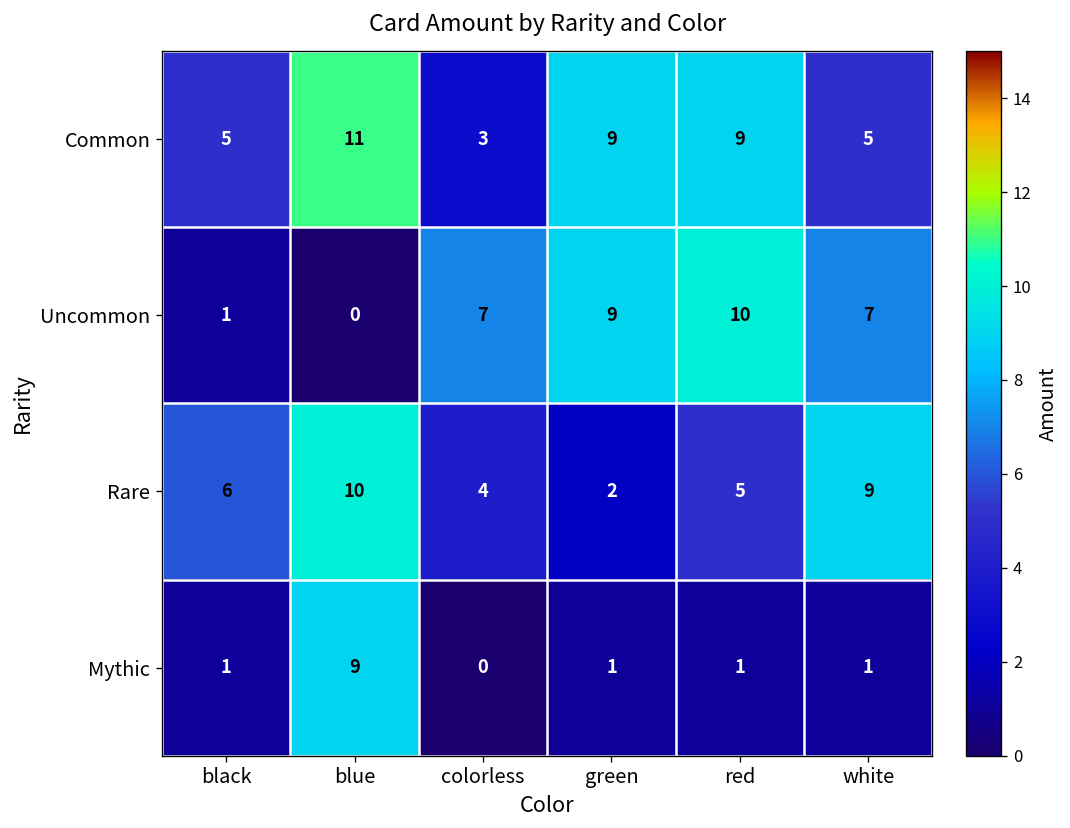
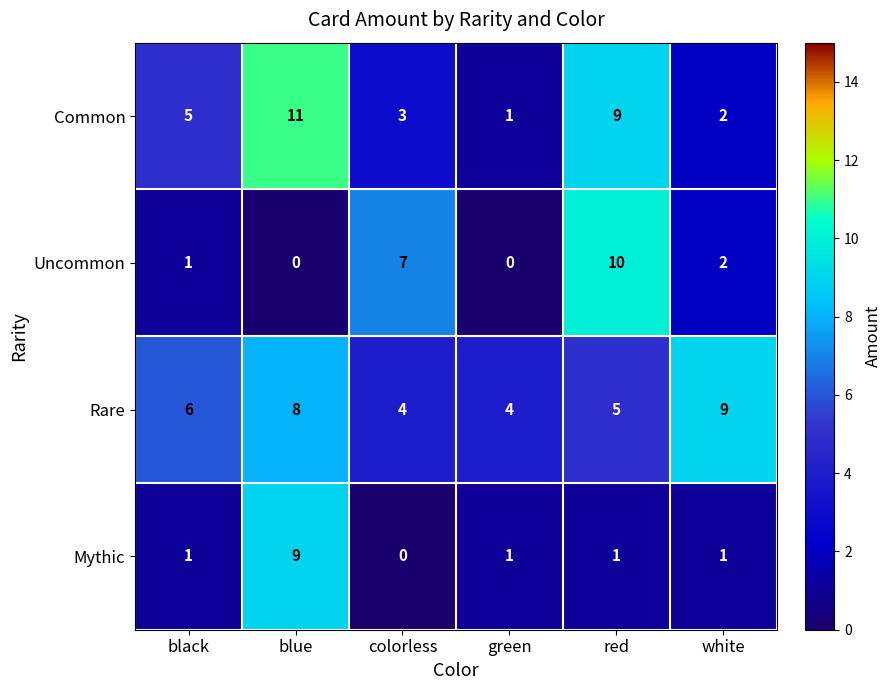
Common, green: 9 -> 1
Common, white: 5 -> 2
Uncommon, green: 9 -> 0
Uncommon, white: 7 -> 2
Rare, blue: 10 -> 8
Rare, green: 2 -> 4
